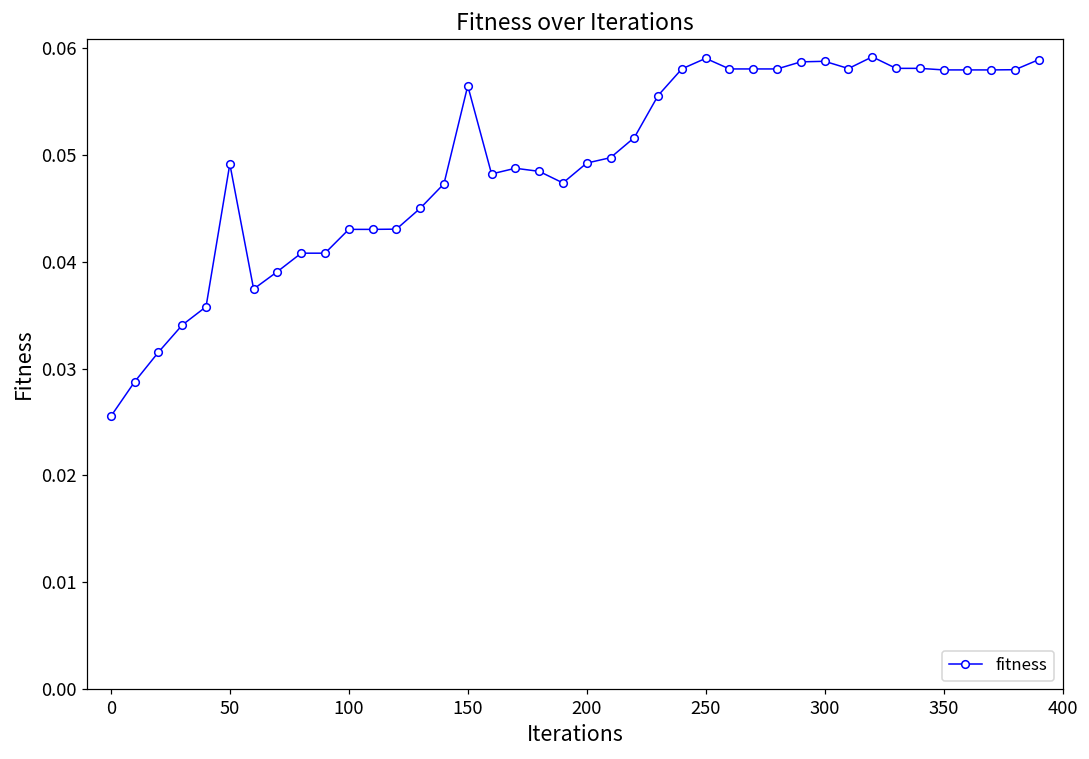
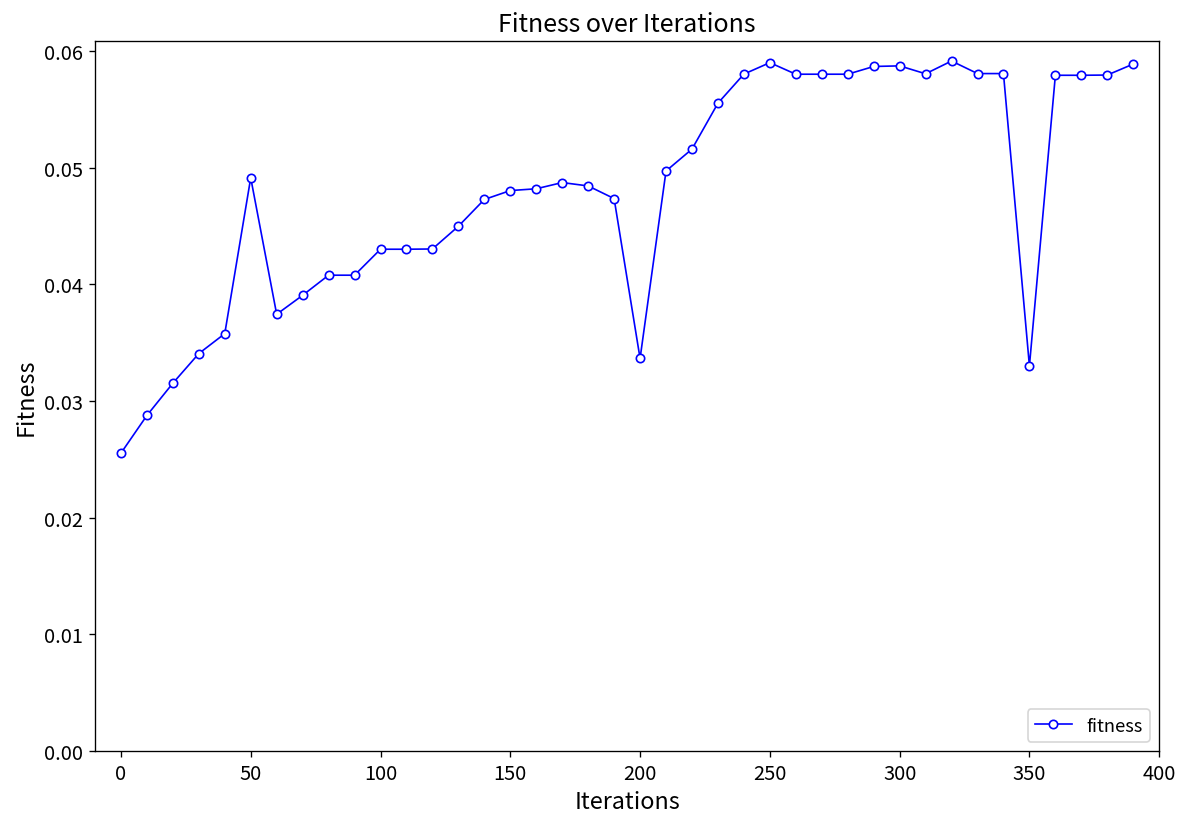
150: 0.056 -> 0.048
200: 0.049 -> 0.034
350: 0.058 -> 0.033
